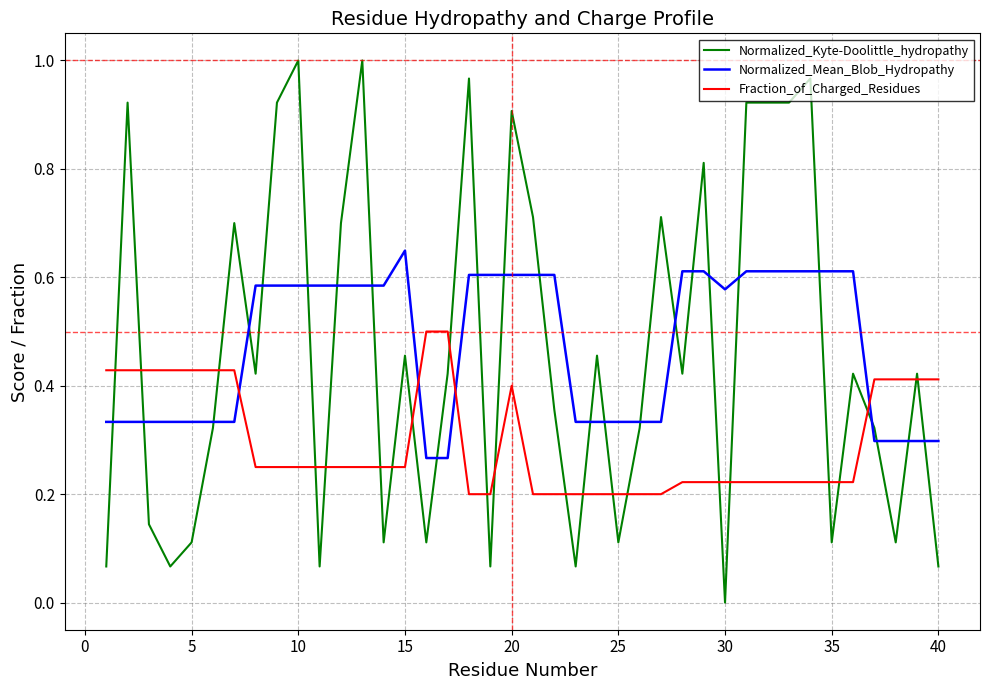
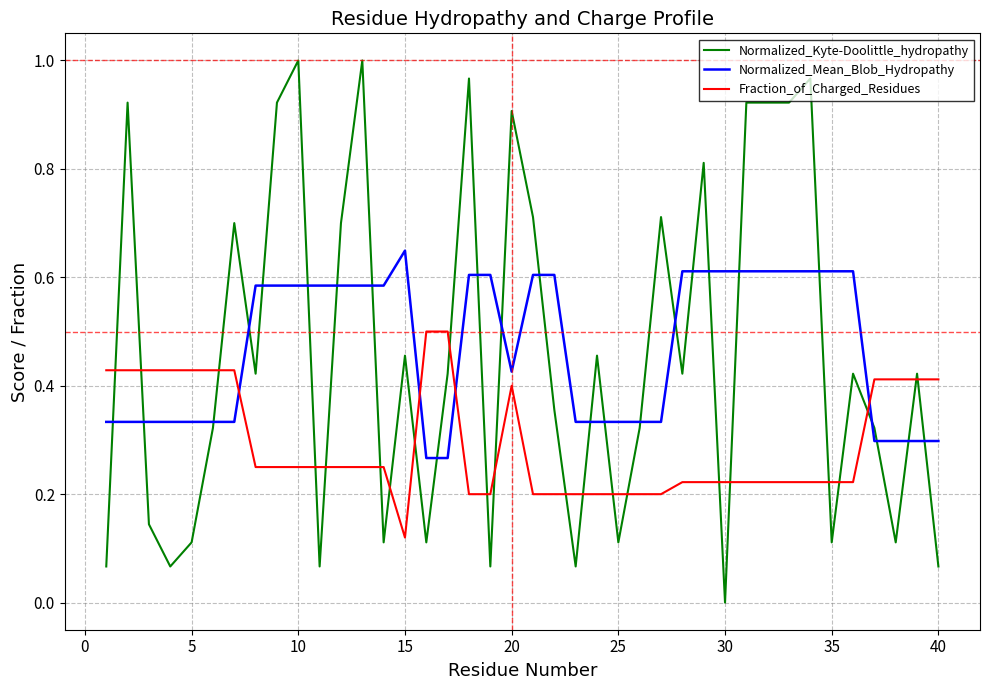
Fraction_of_Charged_Residues, 15: 0.25 -> 0.12
Normalized_Mean_Blob_Hydropathy, 20: 0.60 -> 0.43
Normalized_Mean_Blob_Hydropathy, 30: 0.58 -> 0.61
